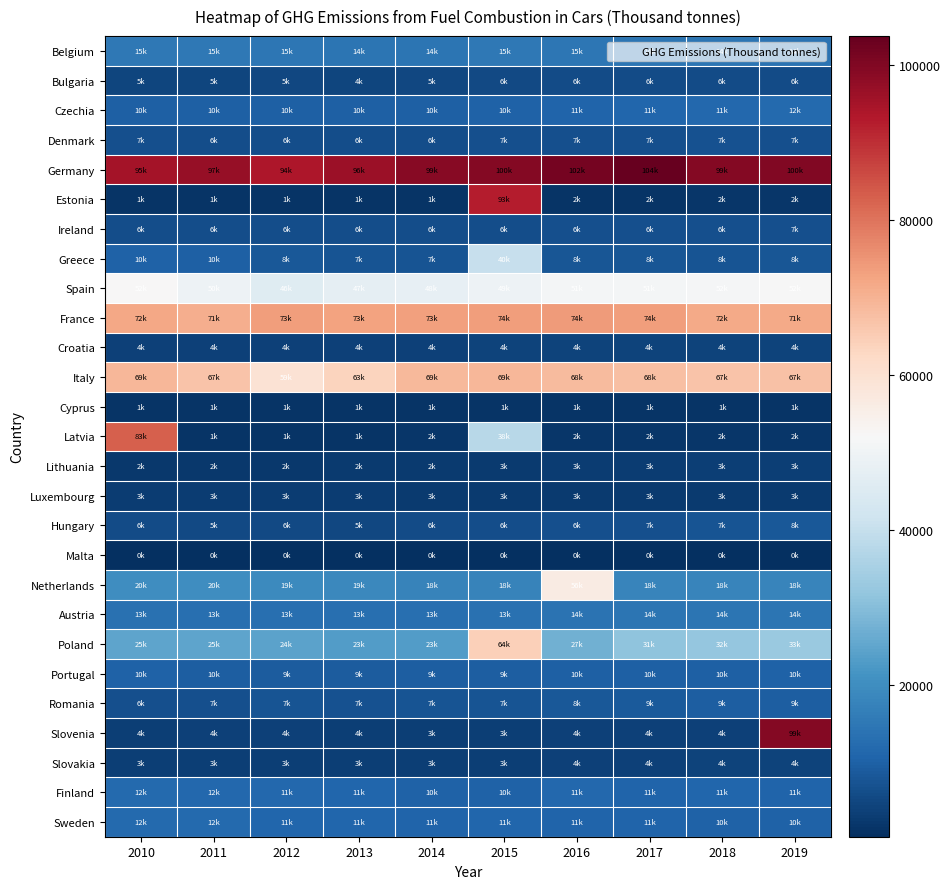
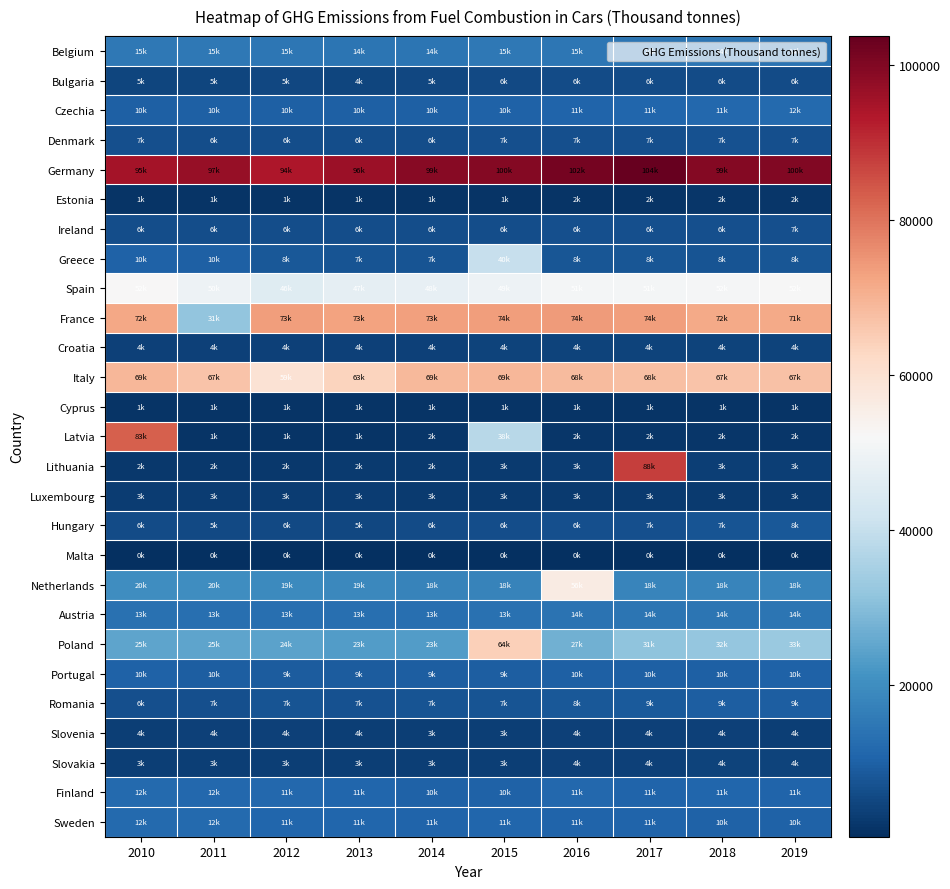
Estonia, 2015: 93k -> 1k
France, 2011: 71k -> 31k
Lithuania, 2017: 3k -> 88k
Slovenia, 2019: 99k -> 4k
